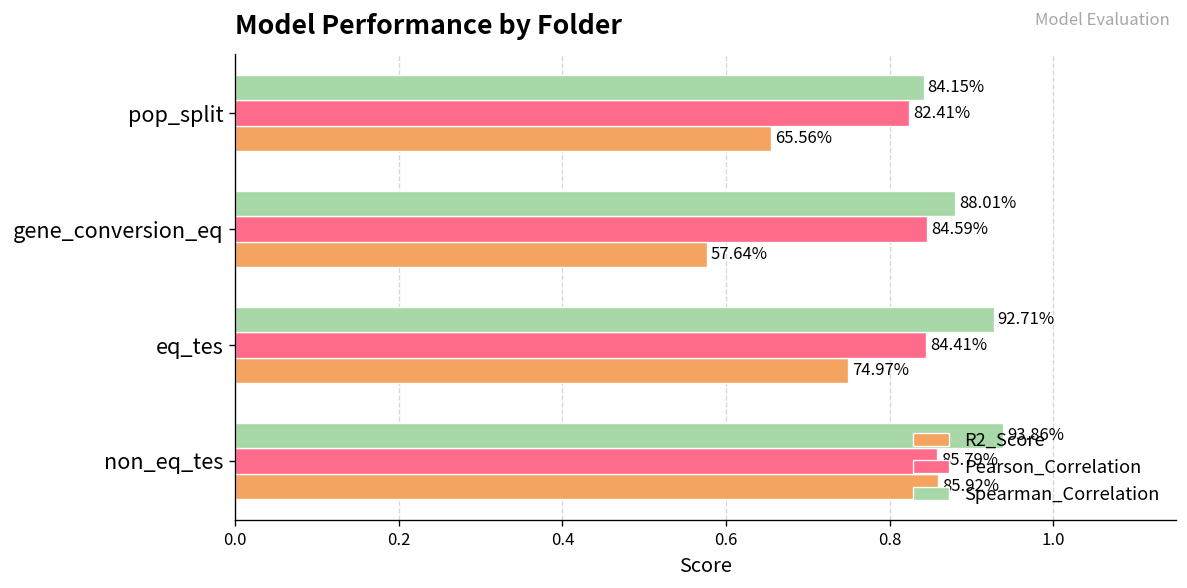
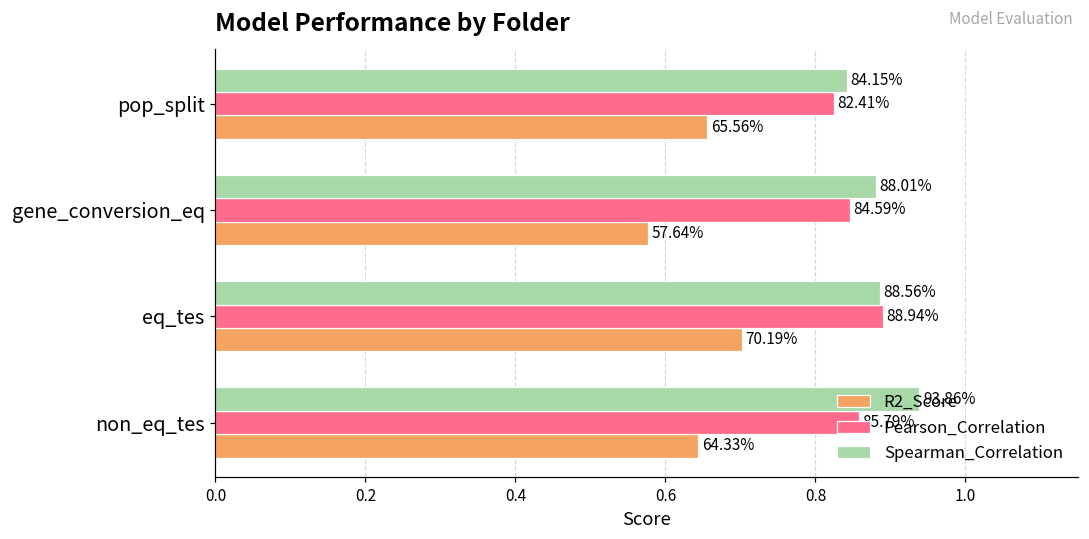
Spearman_Correlation, eq_tes: 92.71% -> 88.56%
Pearson_Correlation, eq_tes: 84.41% -> 88.94%
R2_Score, eq_tes: 74.97% -> 70.19%
R2_Score, non_eq_tes: 85.92% -> 64.33%
